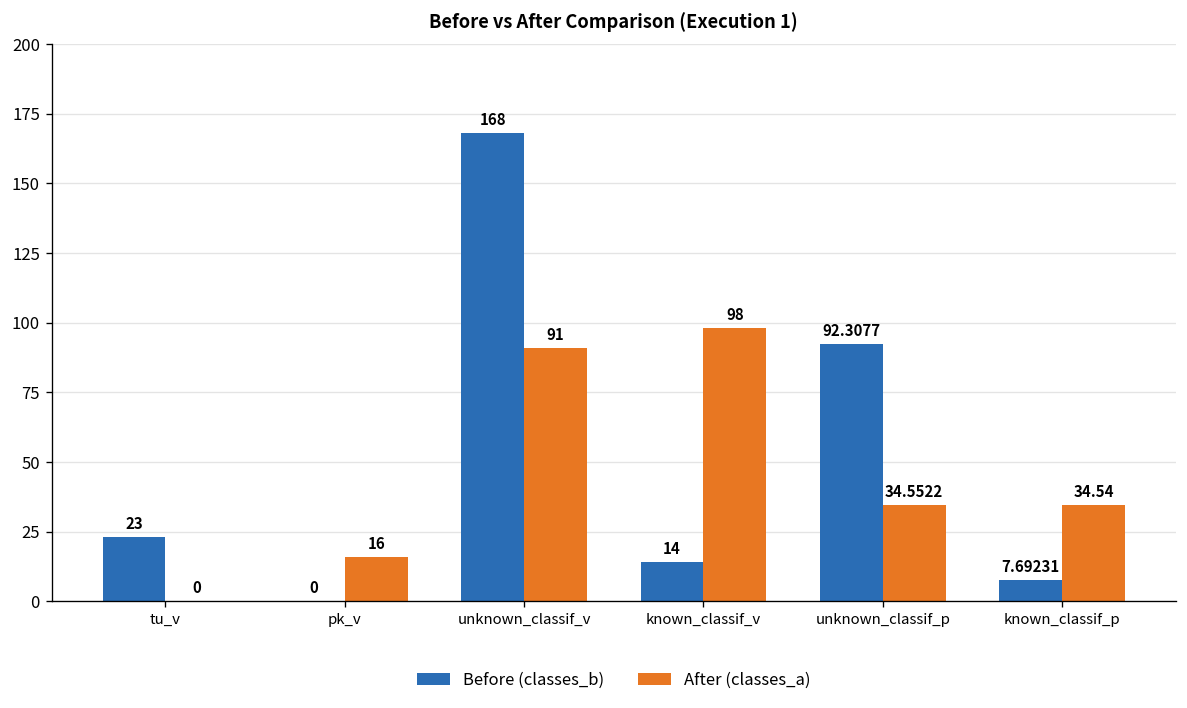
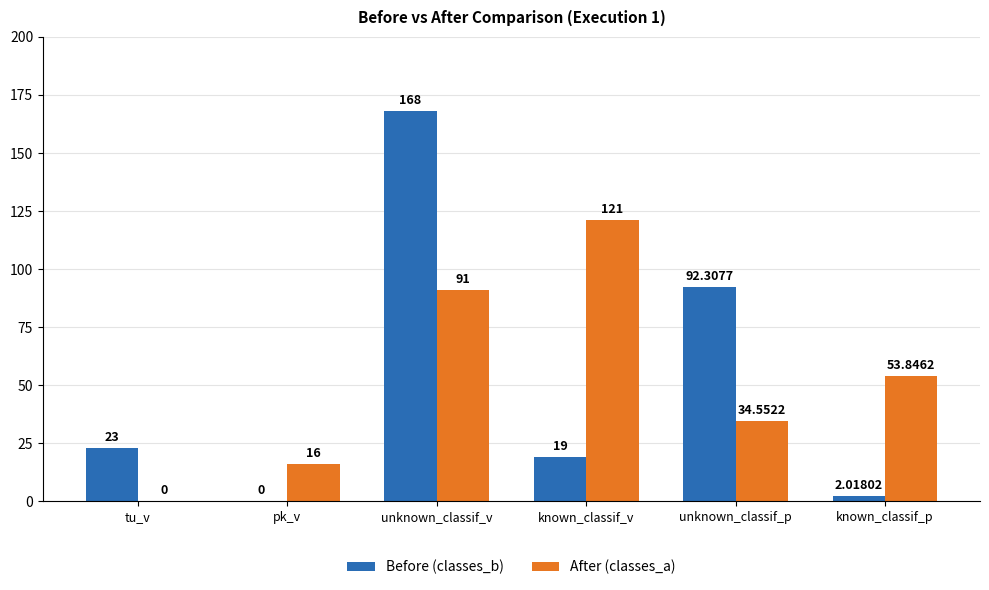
Before (classes_b), known_classif_v: 14 -> 19
After (classes_a), known_classif_v: 98 -> 121
Before (classes_b), known_classif_p: 7.69231 -> 2.01802
After (classes_a), known_classif_p: 34.54 -> 53.8462
